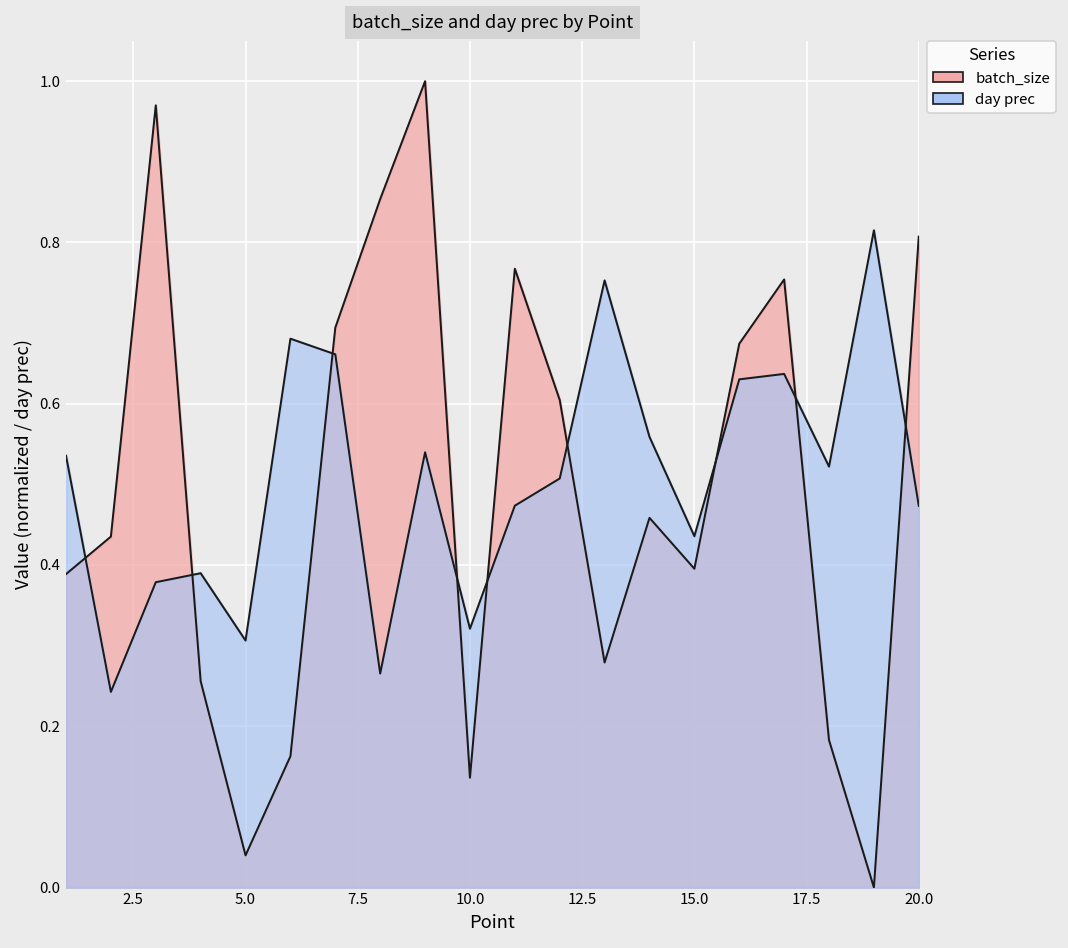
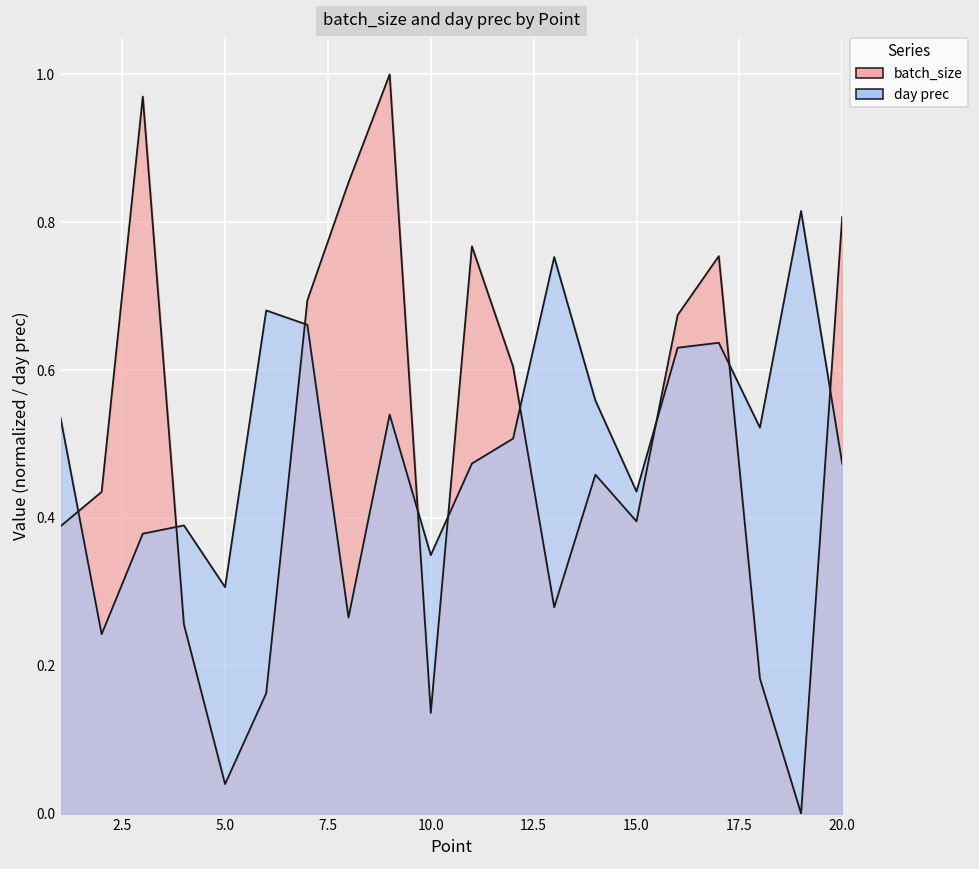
day prec, 10.0: 0.32 -> 0.35
